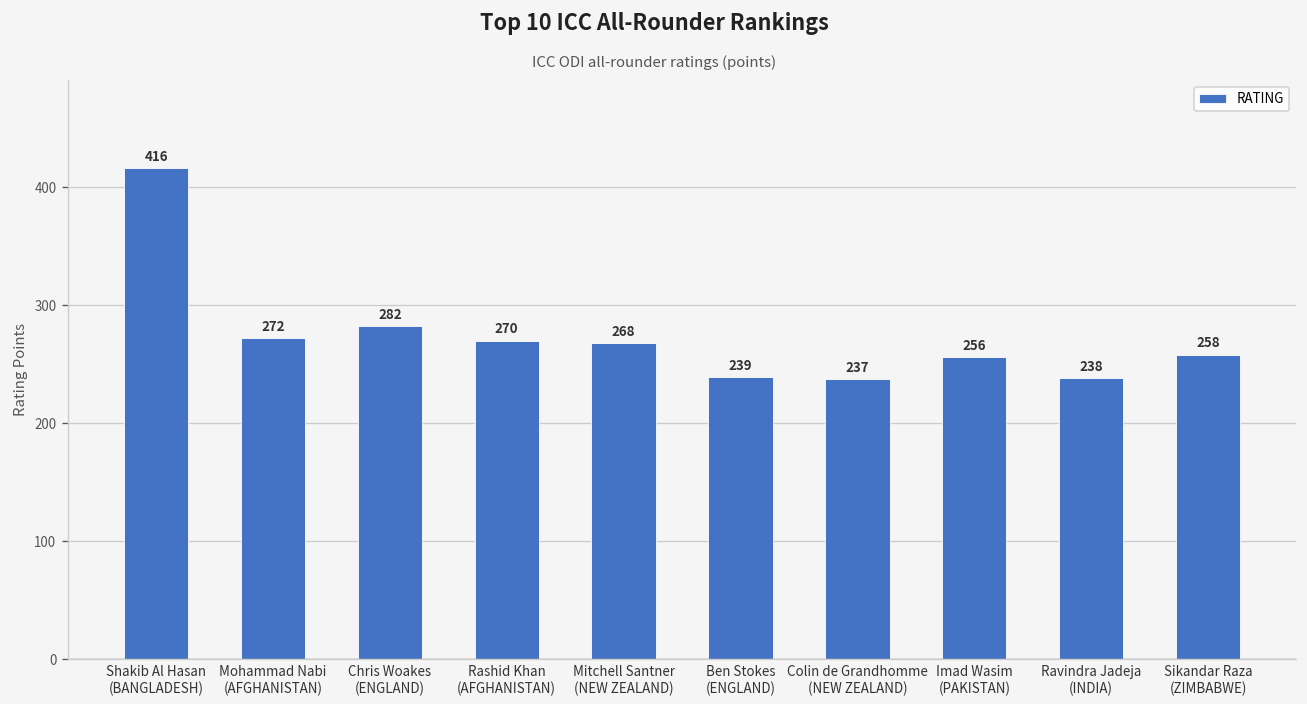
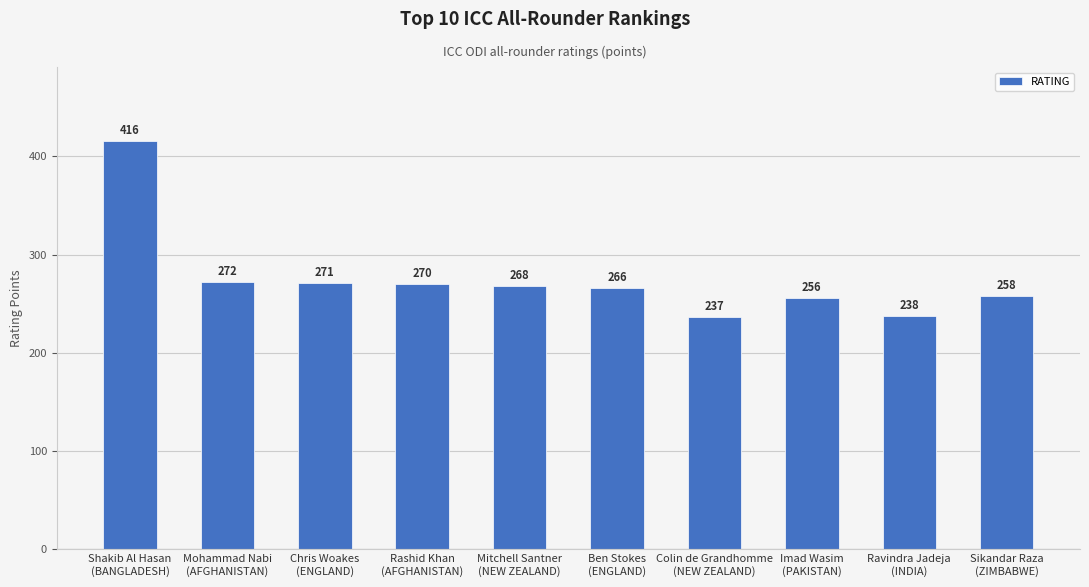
Chris Woakes (ENGLAND): 282 -> 271
Ben Stokes (ENGLAND): 239 -> 266
